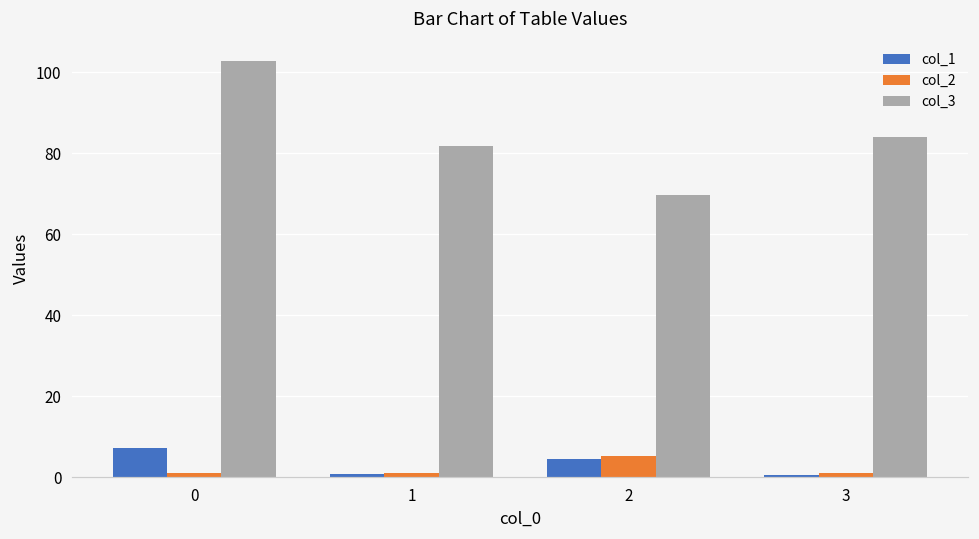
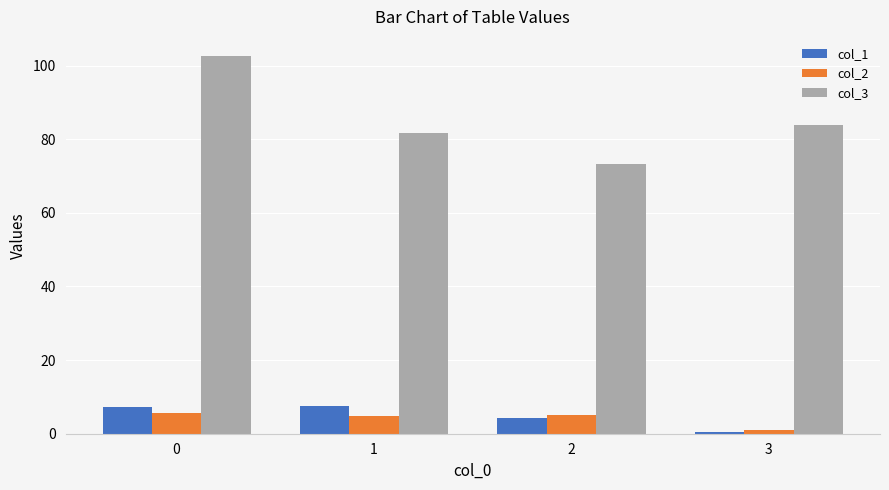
col_2, 0: 1 -> 6
col_1, 1: 1 -> 8
col_2, 1: 1 -> 5
col_3, 2: 70 -> 73
